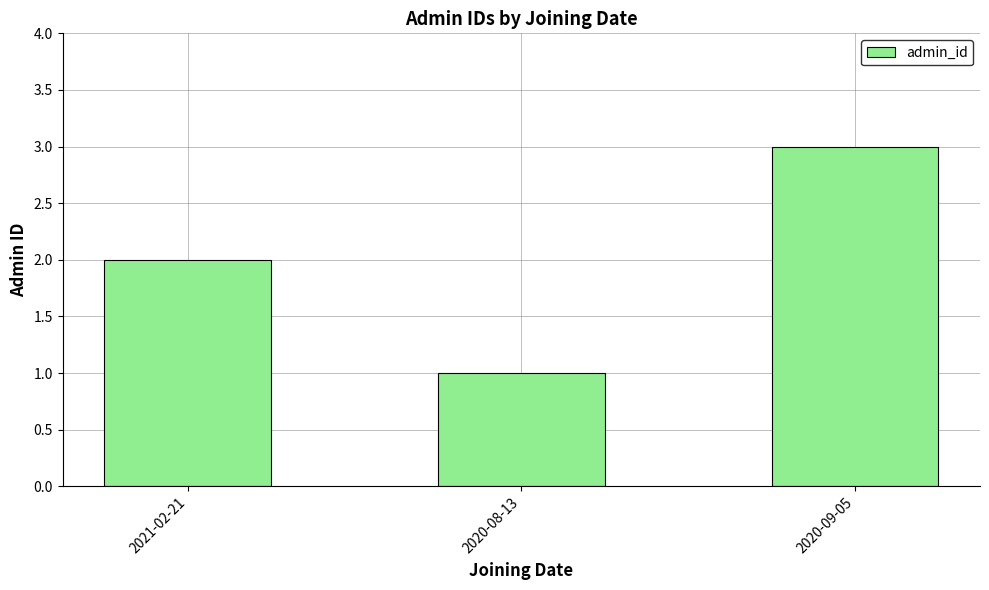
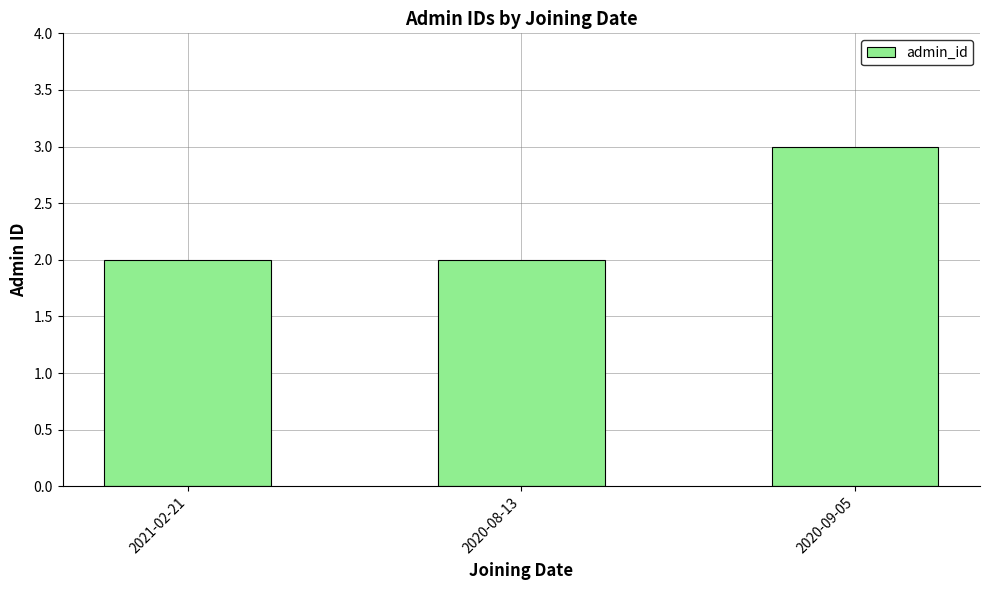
2020-08-13: 1 -> 2
